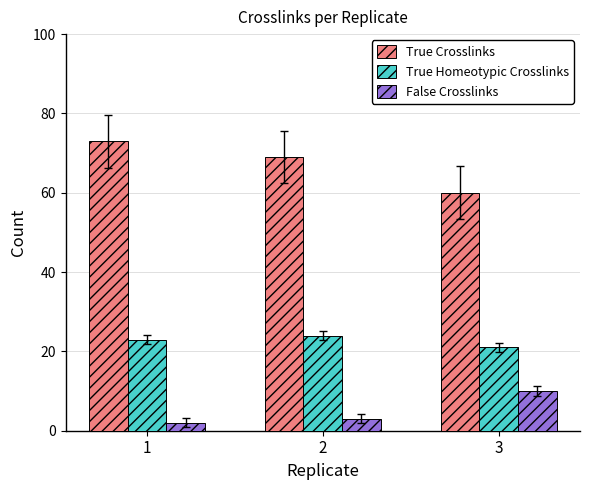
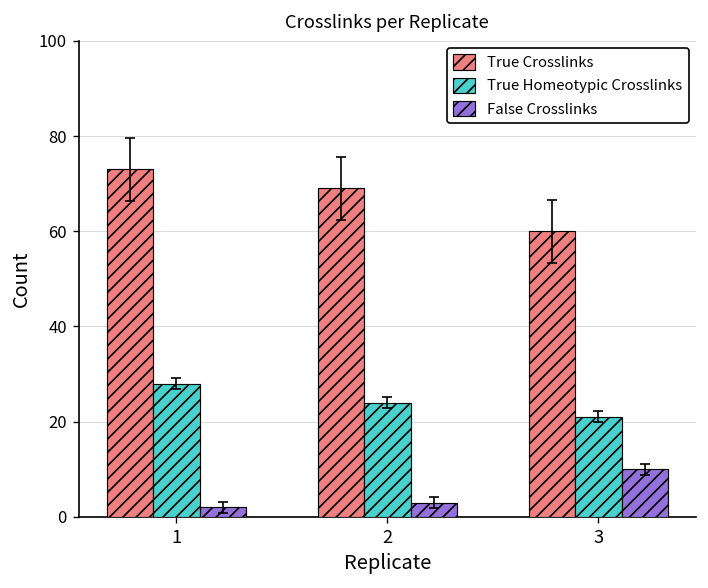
True Homeotypic Crosslinks, 1: 23 -> 28
